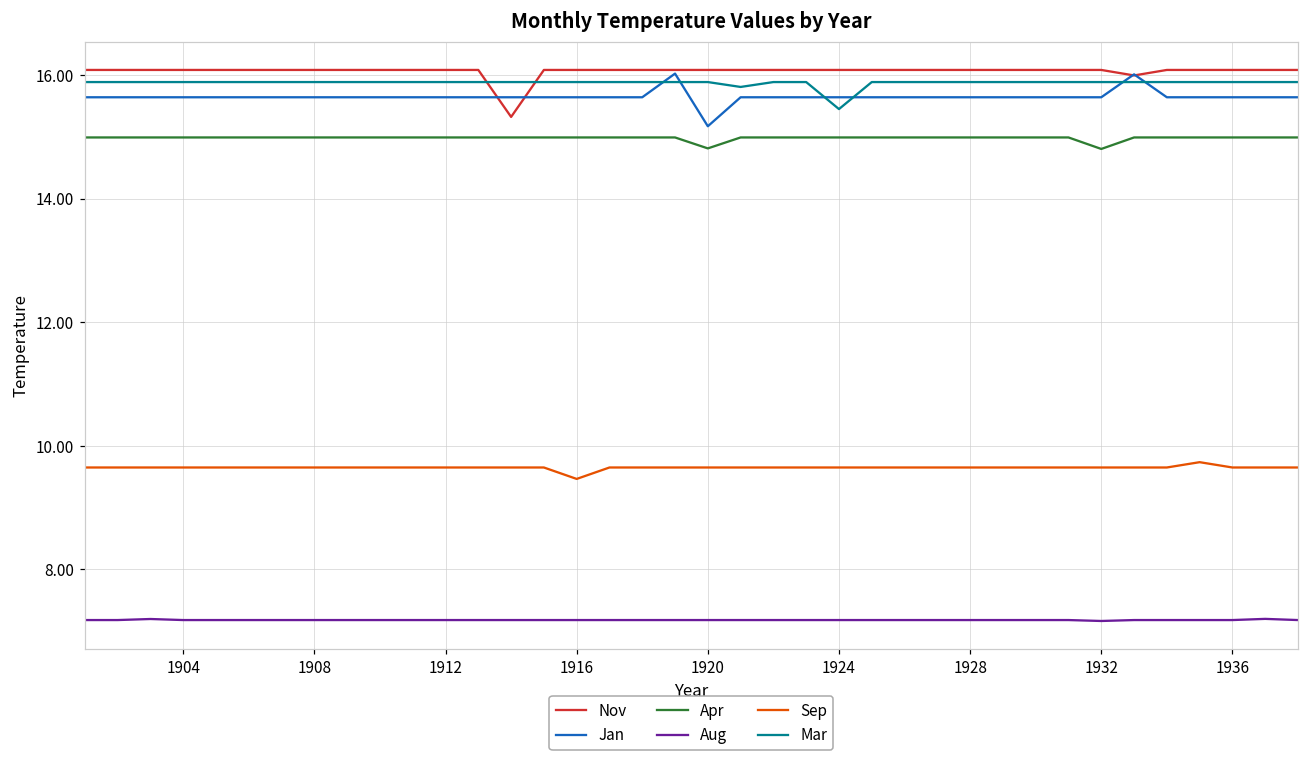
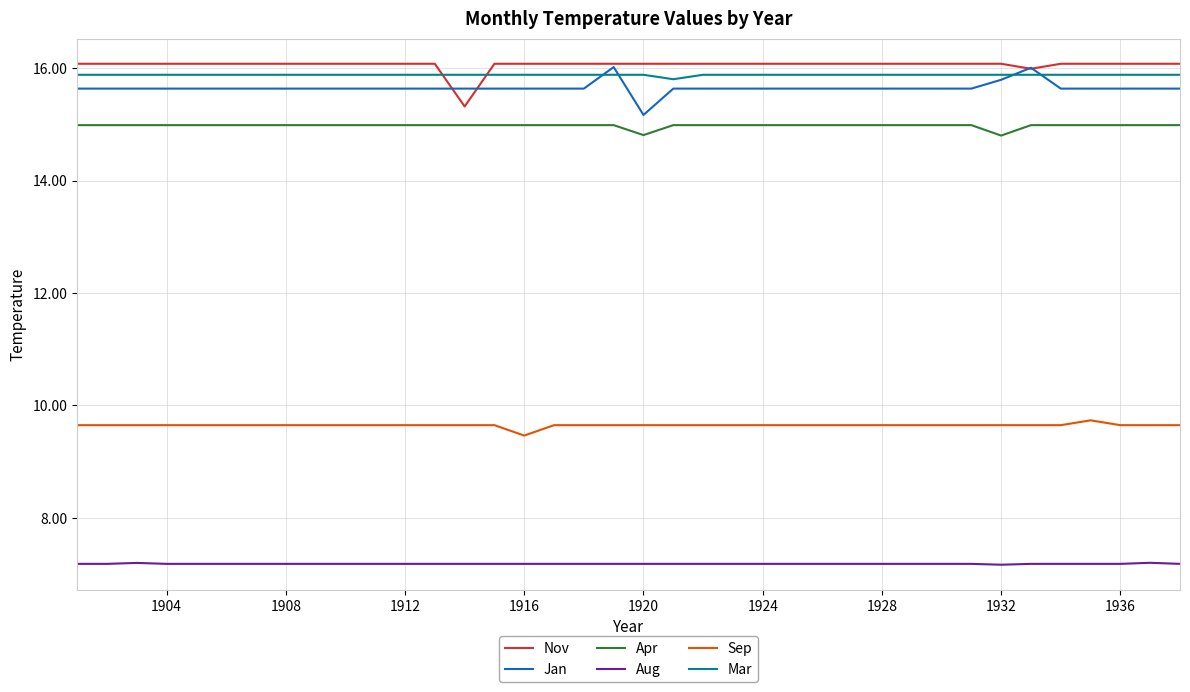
Mar, 1924: 15.4 -> 15.9
Jan, 1932: 15.6 -> 15.8
